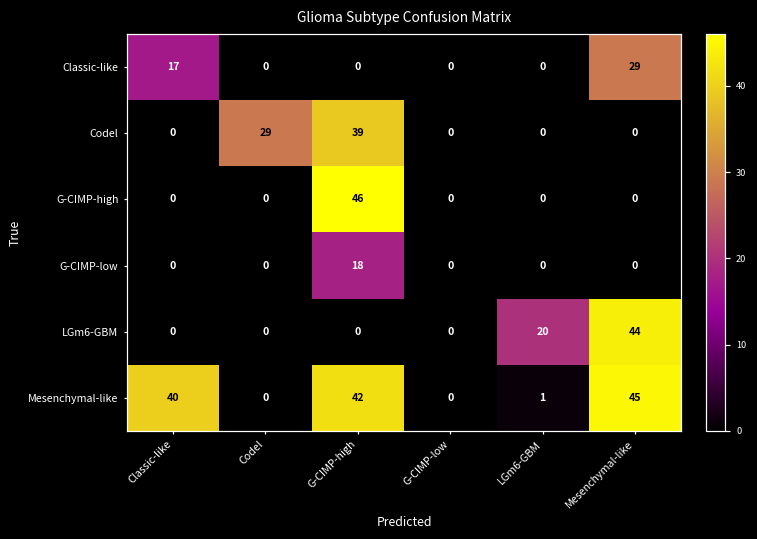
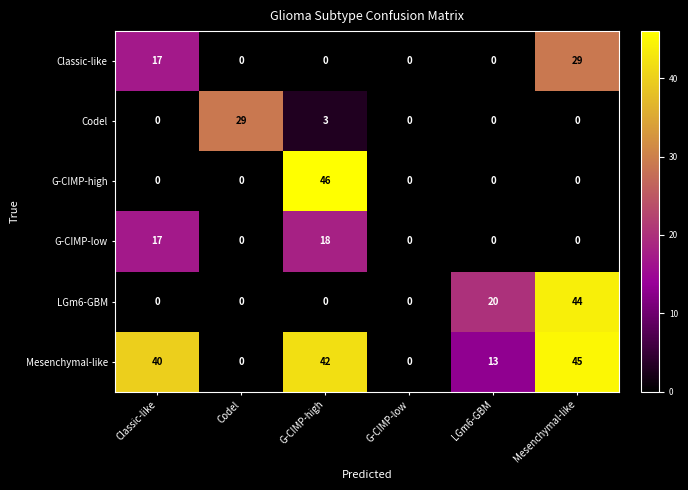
Codel, G-CIMP-high: 39 -> 3
G-CIMP-low, Classic-like: 0 -> 17
Mesenchymal-like, LGm6-GBM: 1 -> 13
